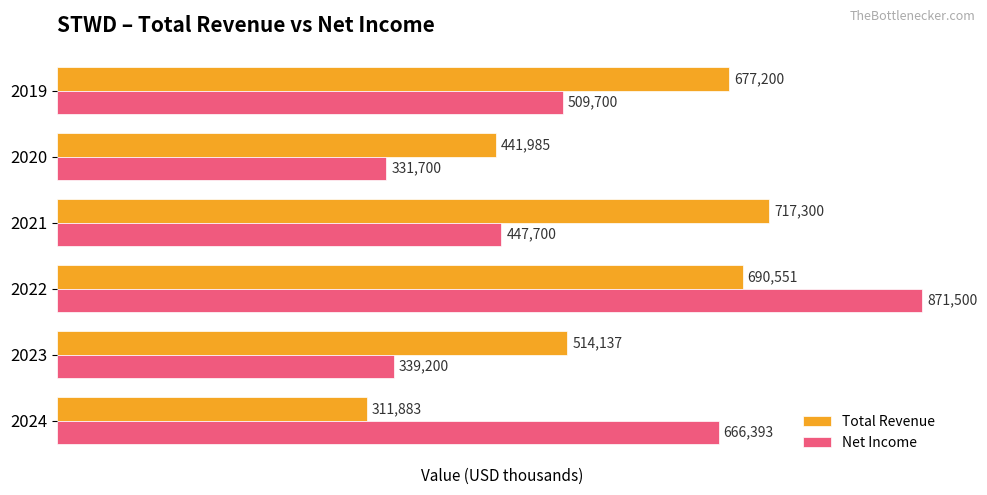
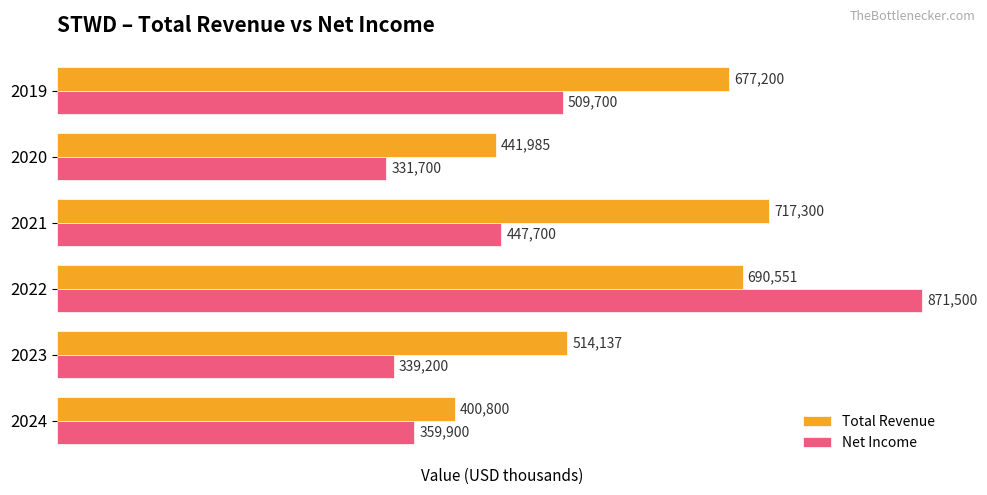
Total Revenue, 2024: 311,883 -> 400,800
Net Income, 2024: 666,393 -> 359,900
